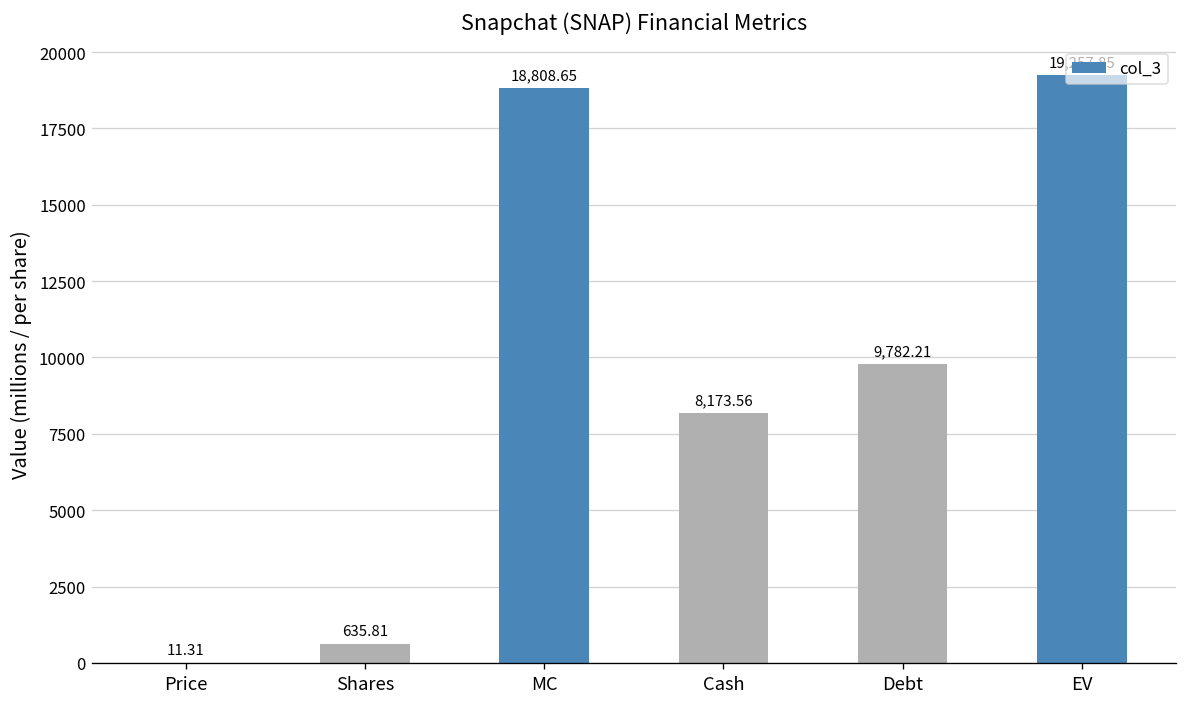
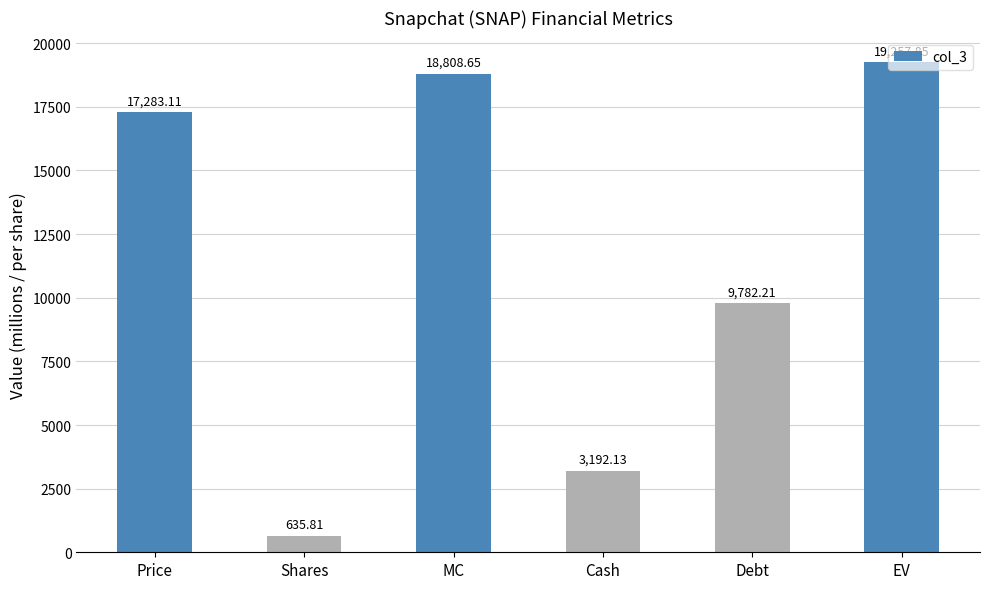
Price: 11.31 -> 17,283.11
Cash: 8,173.56 -> 3,192.13
